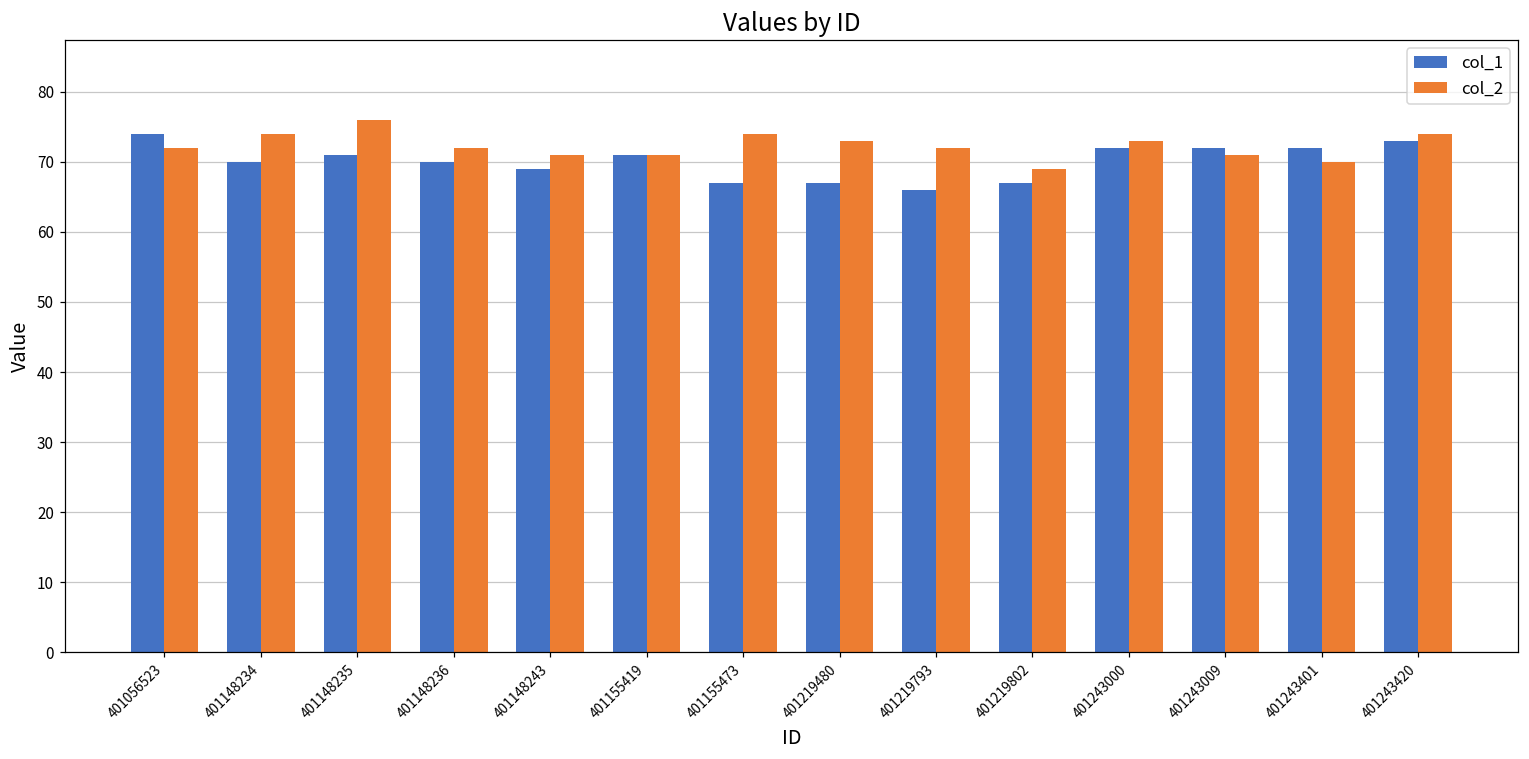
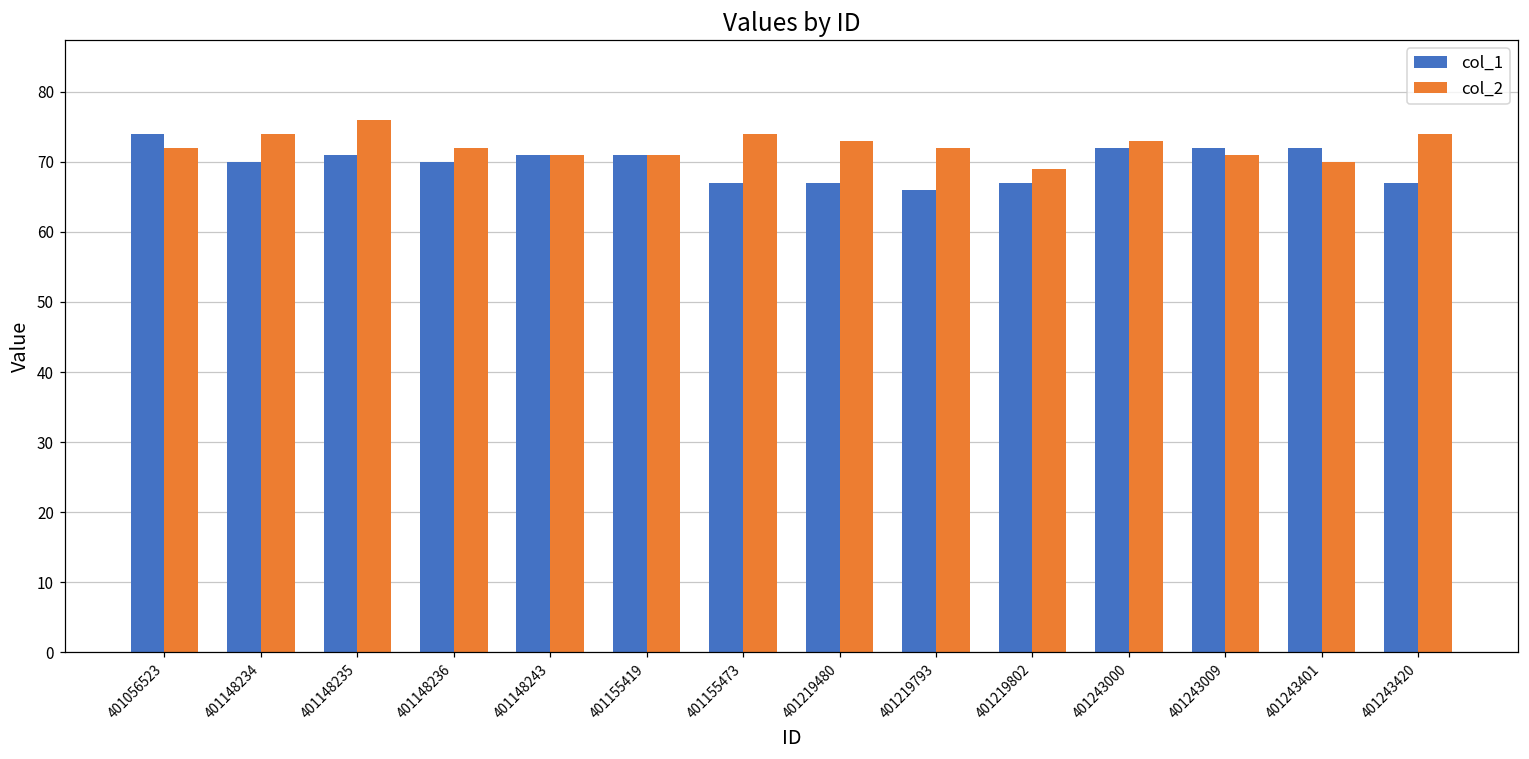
col_1, 401148243: 69 -> 71
col_1, 401243420: 73 -> 67
